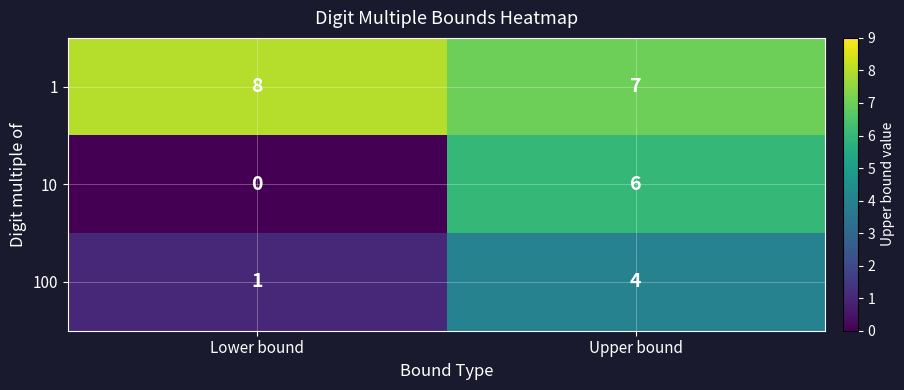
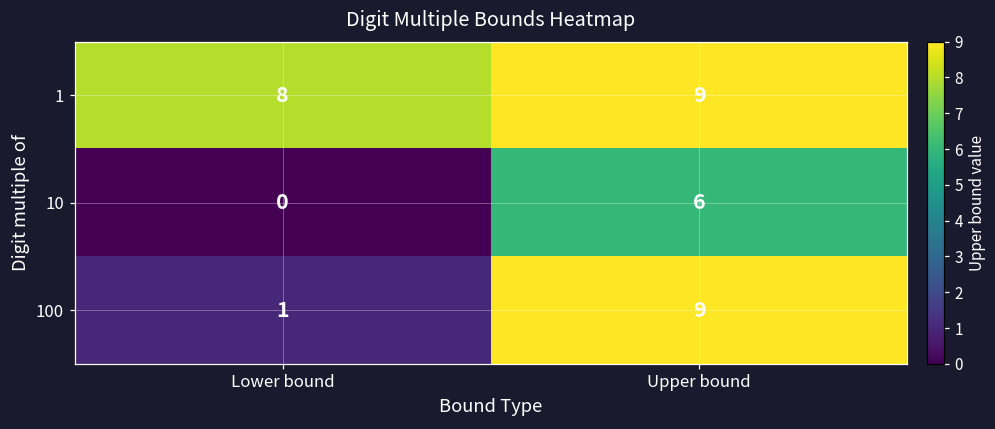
1, Upper bound: 7 -> 9
100, Upper bound: 4 -> 9
